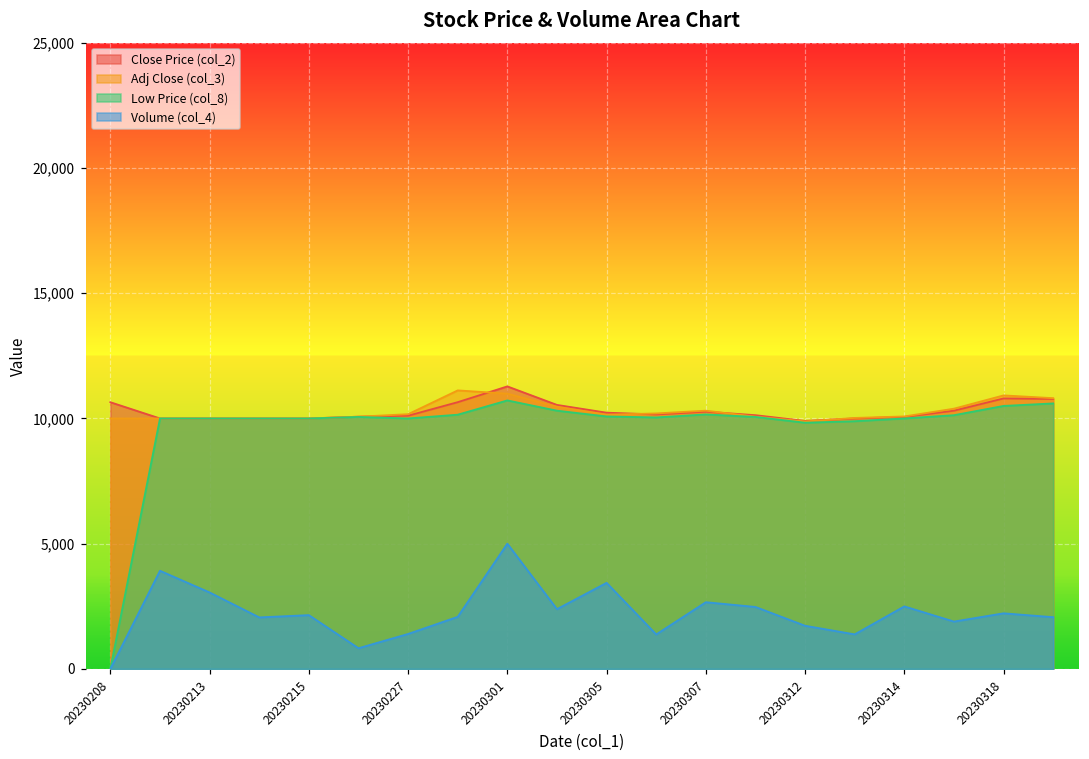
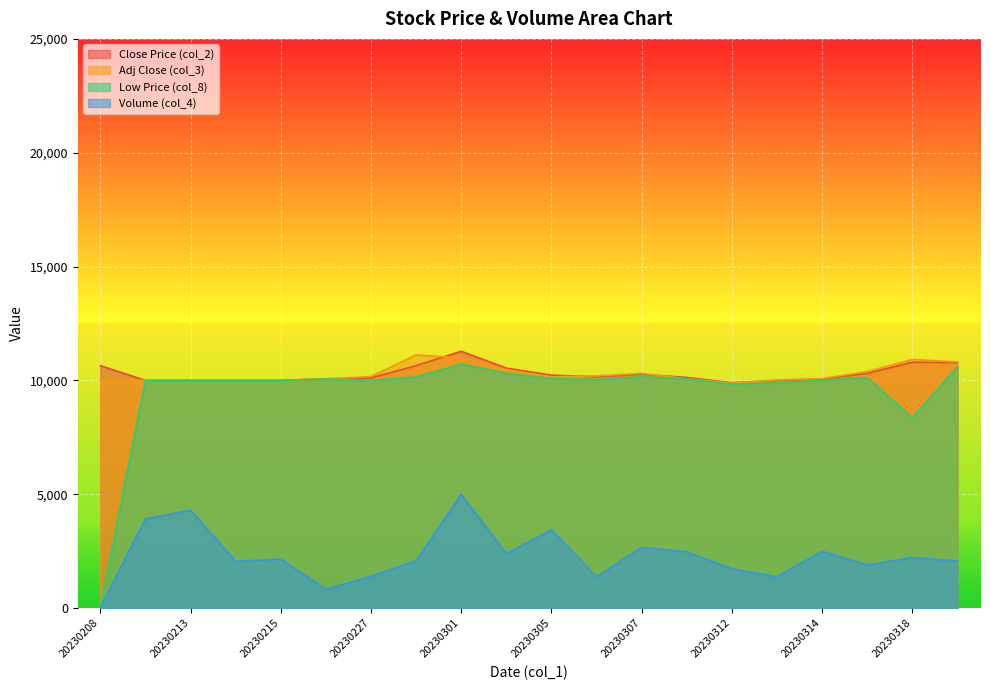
Volume (col_4), 20230213: 3,100 -> 4,300
Low Price (col_8), 20230318: 10,500 -> 8,400
